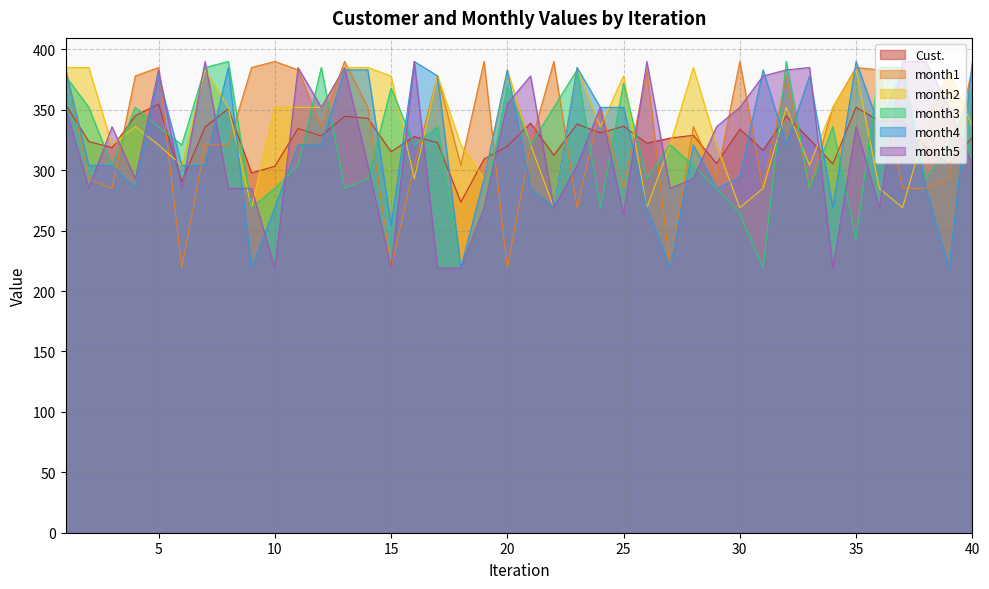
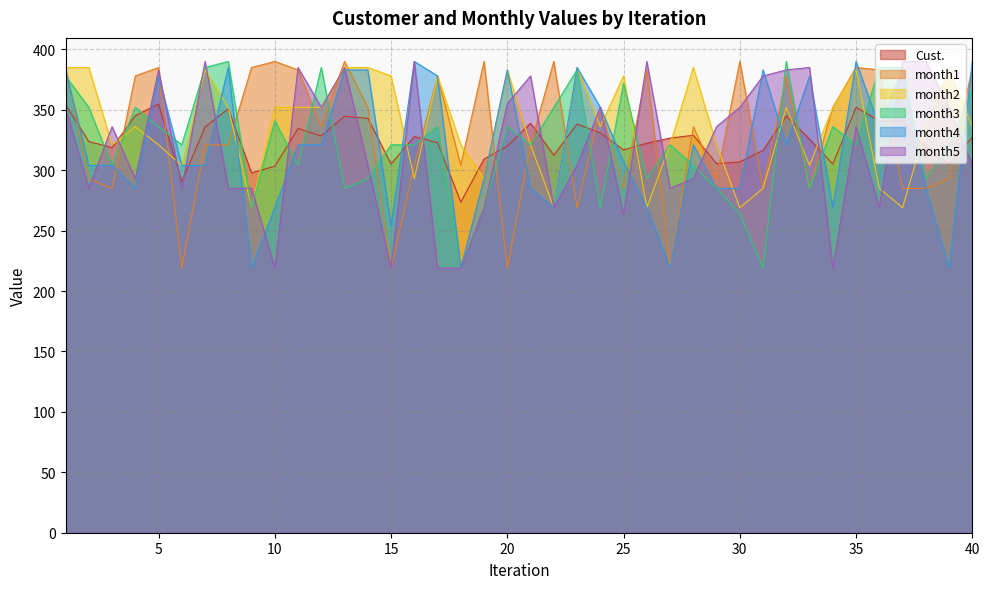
month3, 10: 285 -> 341
Cust., 15: 315 -> 305
month3, 15: 368 -> 321
month3, 20: 370 -> 336
Cust., 25: 336 -> 317
month4, 25: 352 -> 307
Cust., 30: 334 -> 307
month4, 30: 294 -> 285
month3, 35: 243 -> 321
